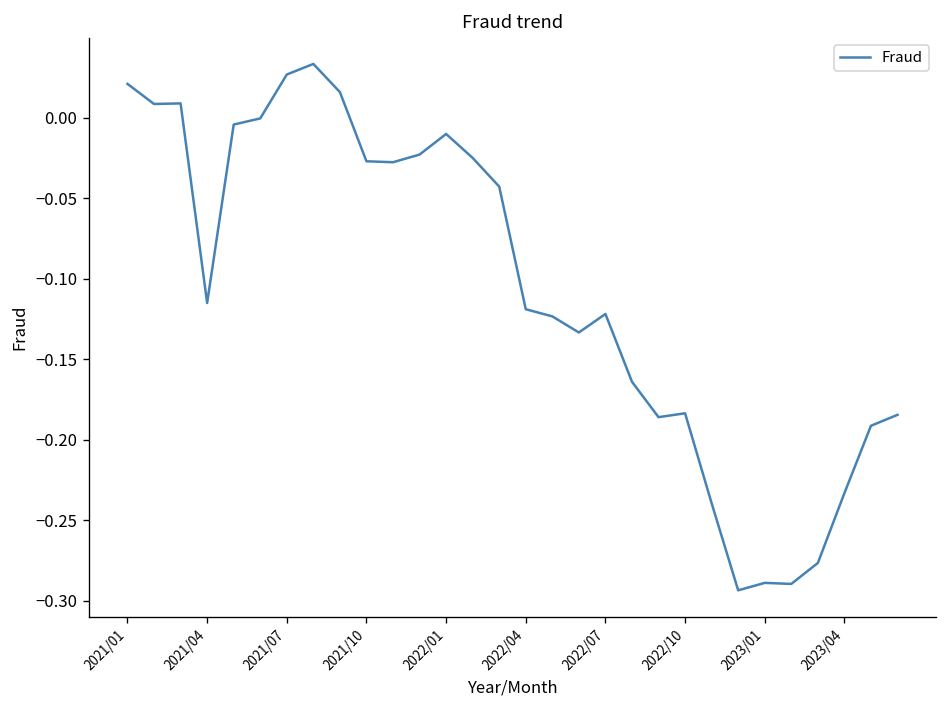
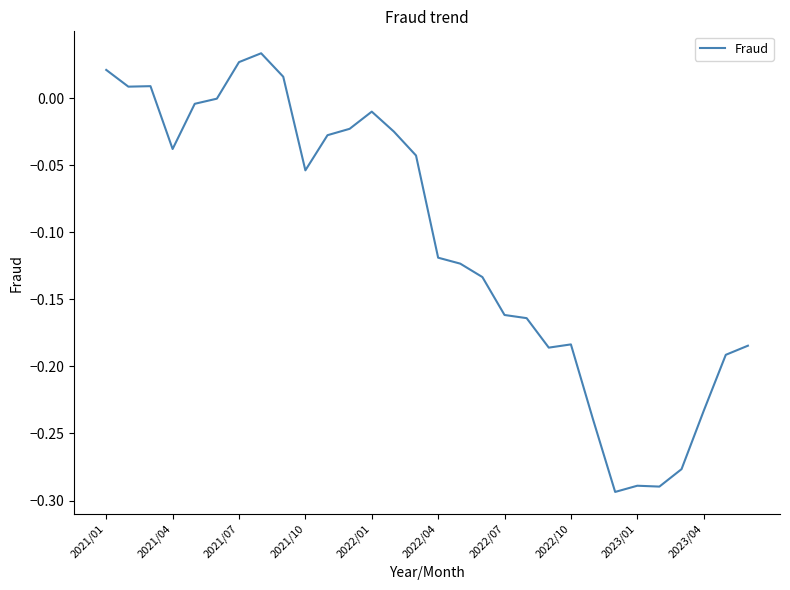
2021/04: -0.115 -> -0.038
2021/10: -0.027 -> -0.054
2022/07: -0.122 -> -0.162
